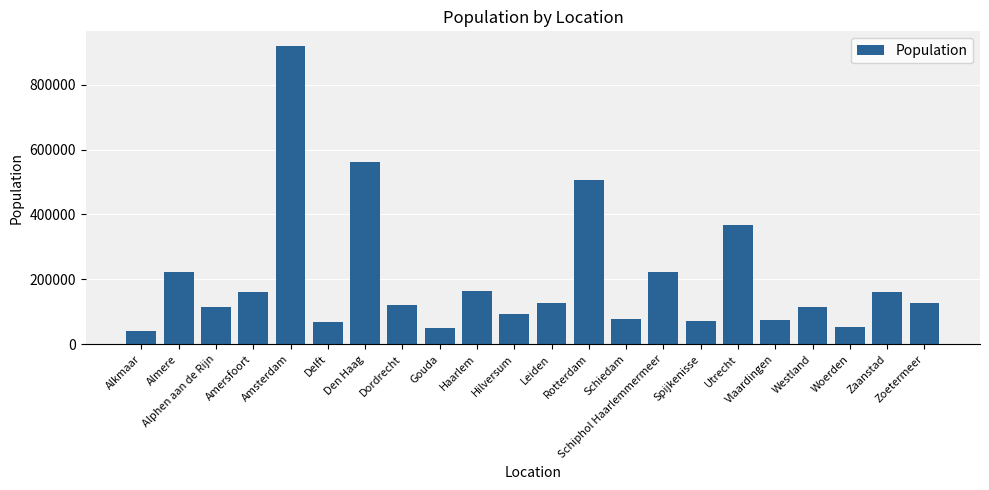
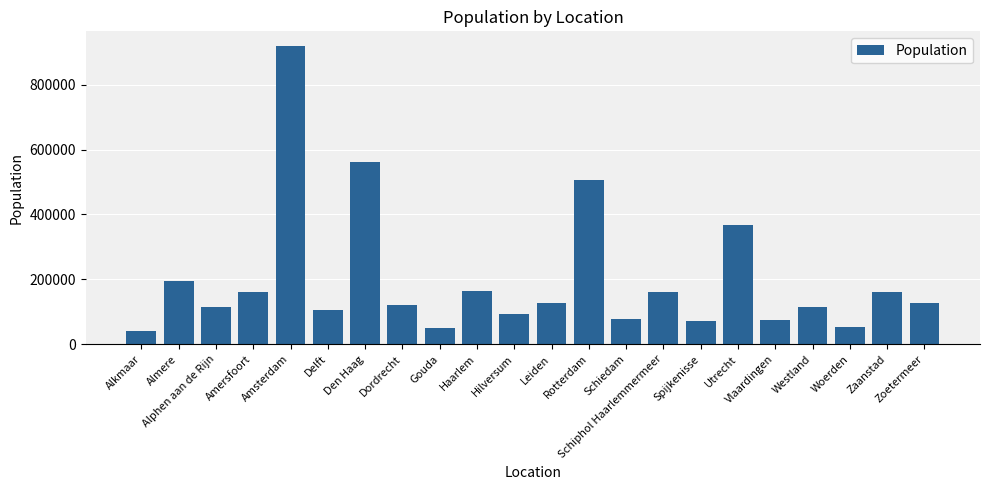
Almere: 220000 -> 190000
Delft: 70000 -> 110000
Schiphol Haarlemmermeer: 220000 -> 160000
